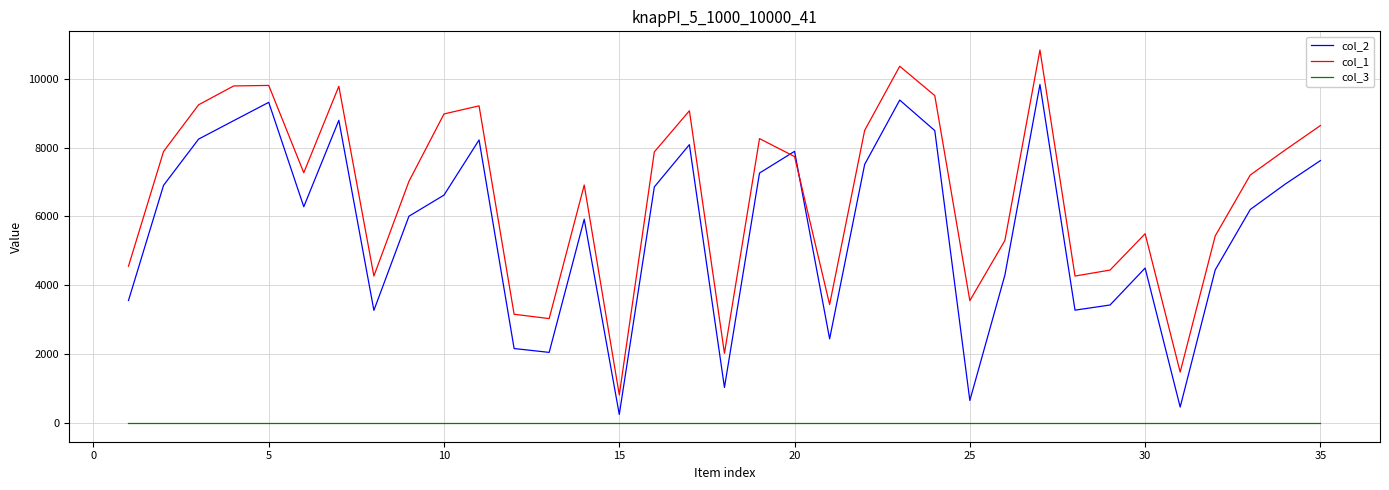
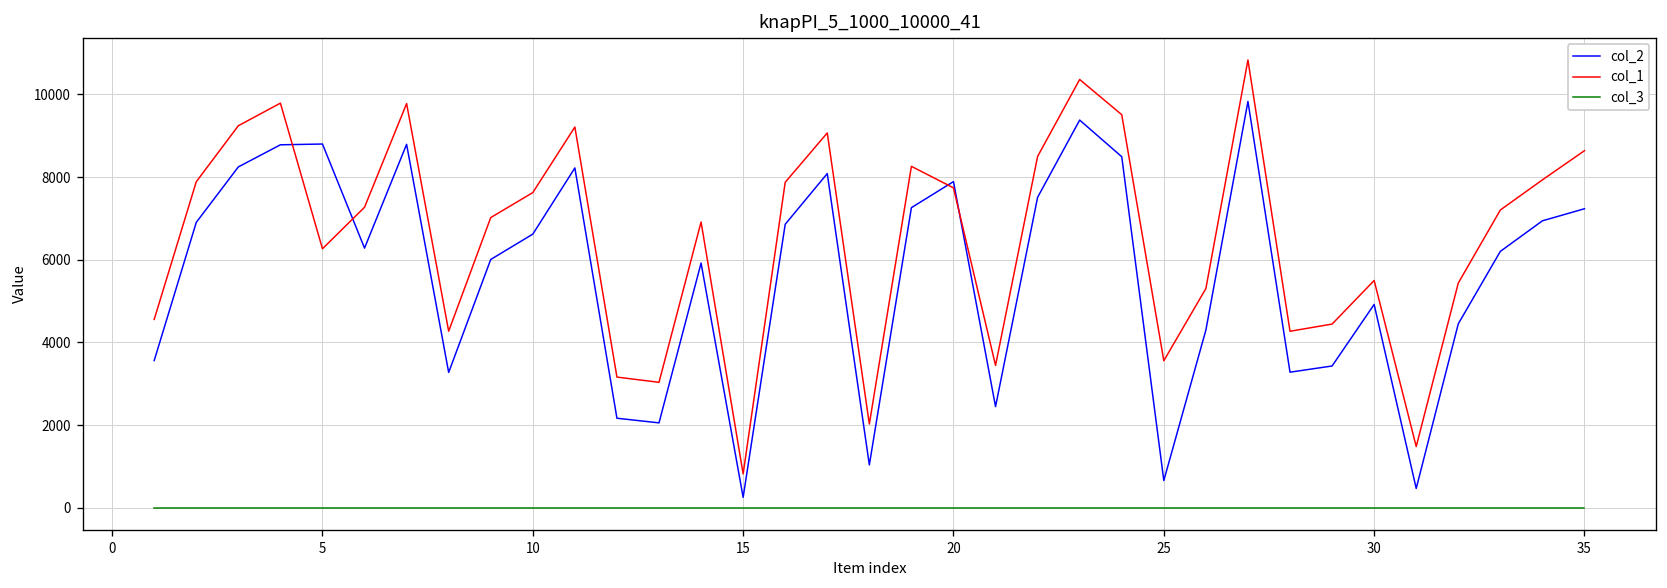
col_2, 5: 9300 -> 8800
col_1, 5: 9800 -> 6300
col_1, 10: 9000 -> 7600
col_2, 30: 4500 -> 4900
col_2, 35: 7600 -> 7200
